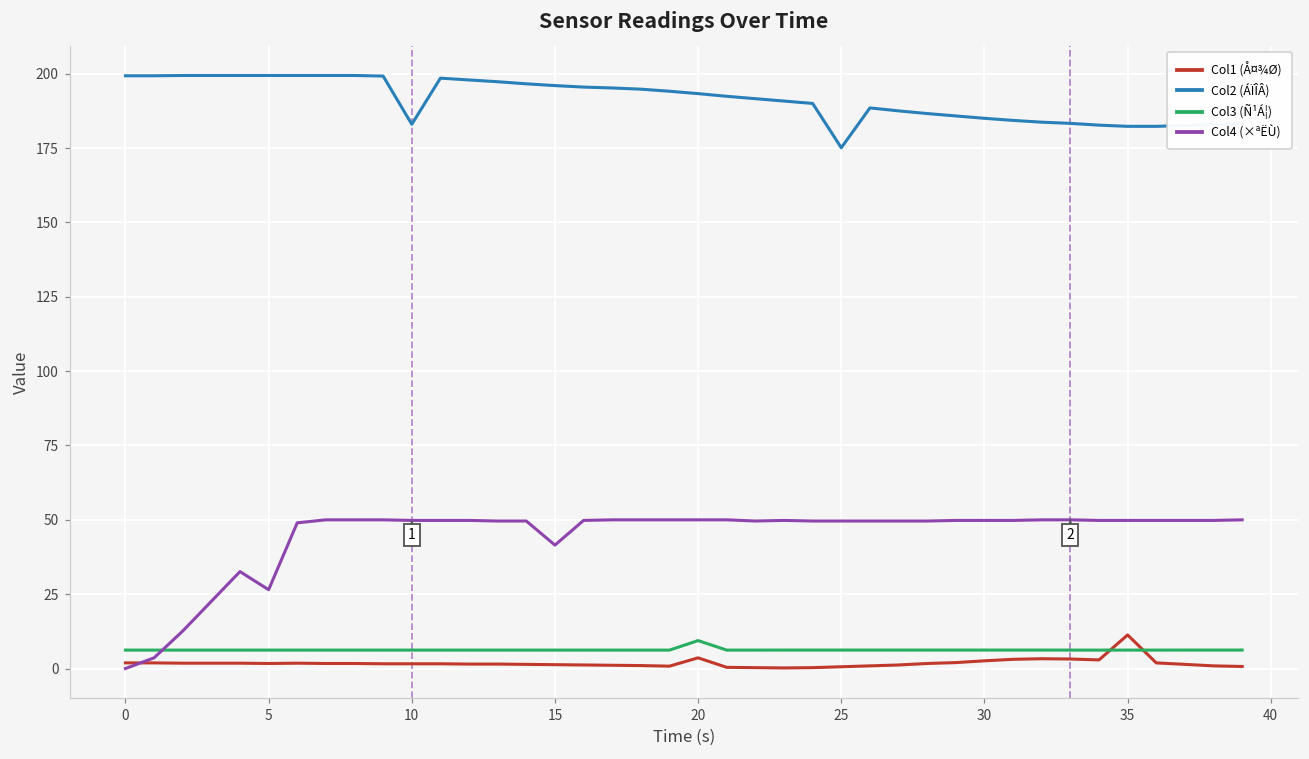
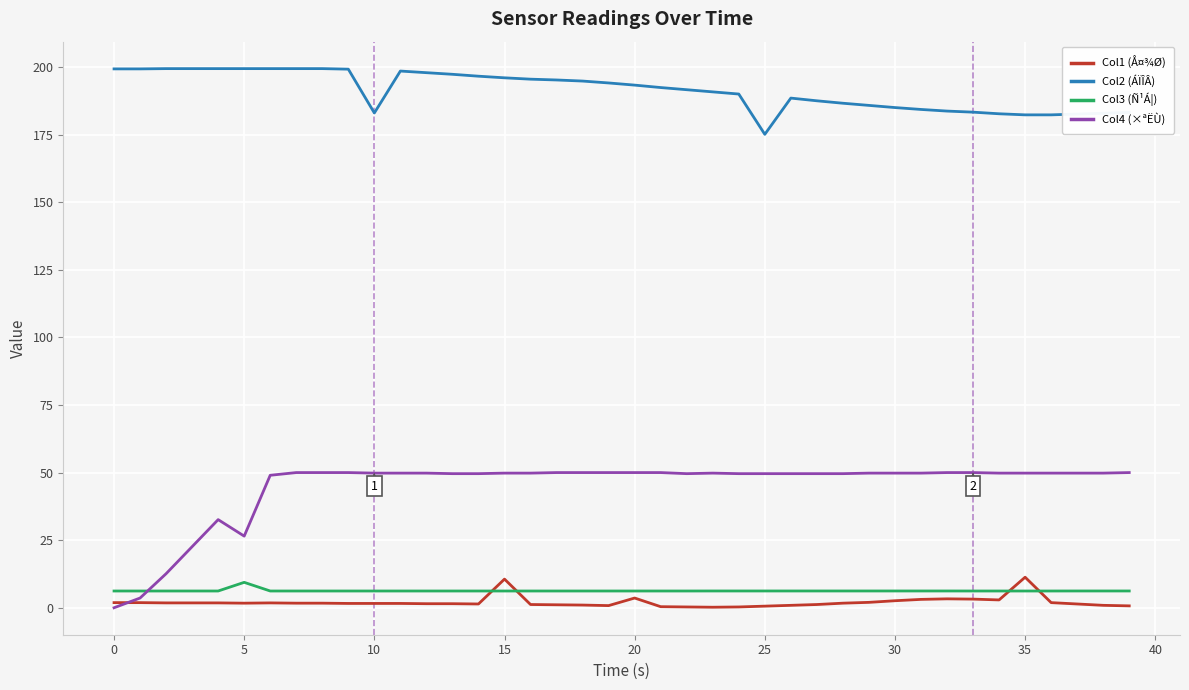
Col3 (Ñ¹Á¦), 5: 6 -> 9
Col1 (Å¤¾Ø), 15: 1 -> 11
Col4 (×ªËÙ), 15: 42 -> 50
Col3 (Ñ¹Á¦), 20: 9 -> 6
